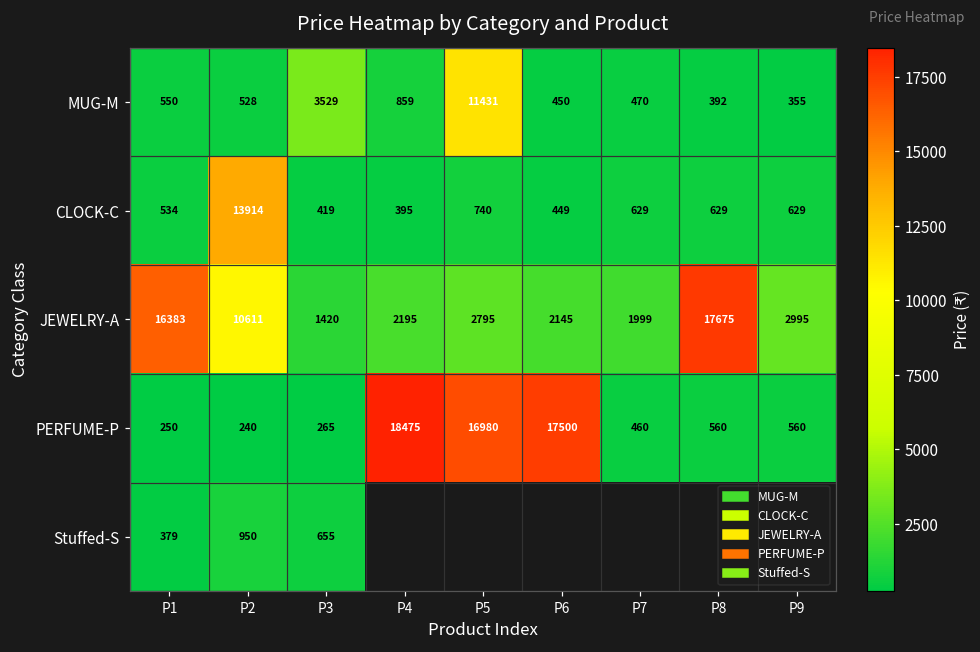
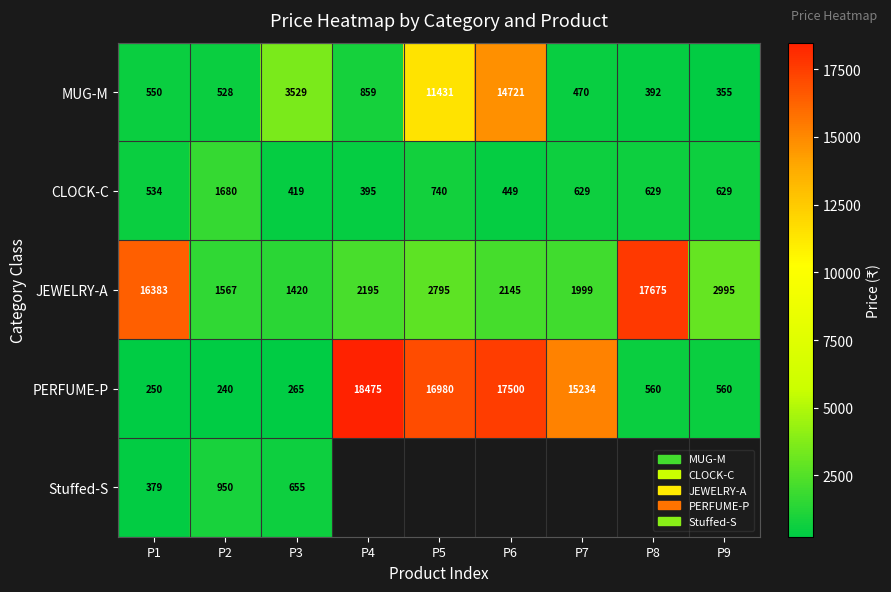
MUG-M, P6: 450 -> 14721
CLOCK-C, P2: 13914 -> 1680
JEWELRY-A, P2: 10611 -> 1567
PERFUME-P, P7: 460 -> 15234
